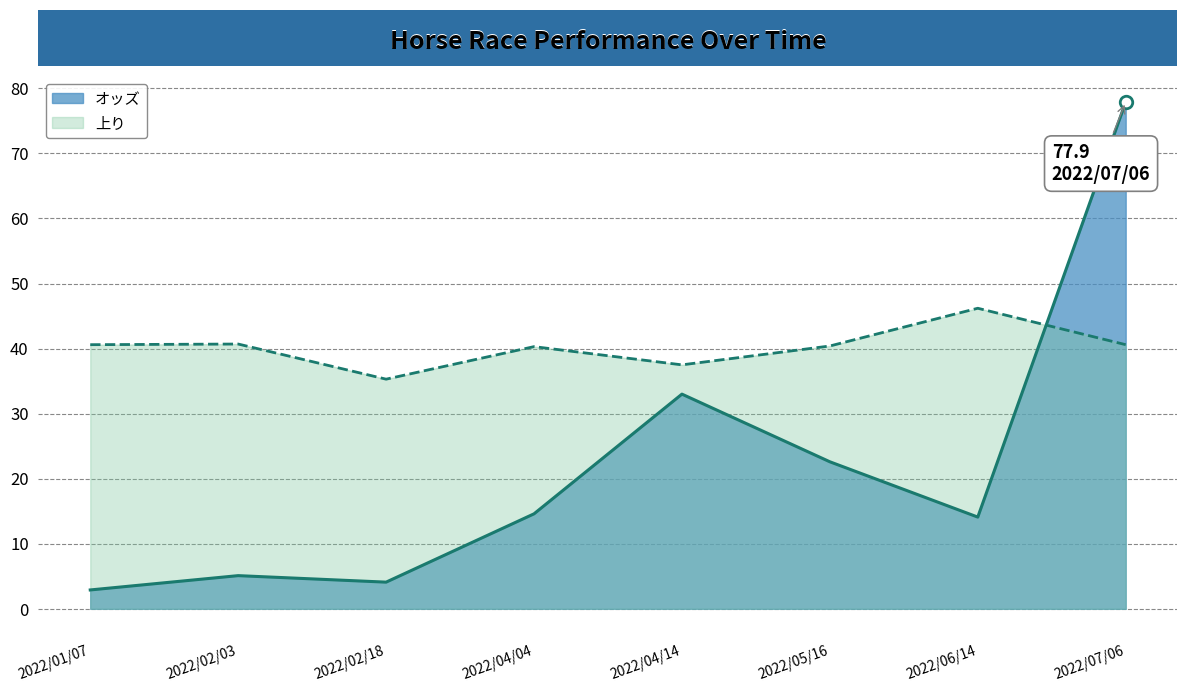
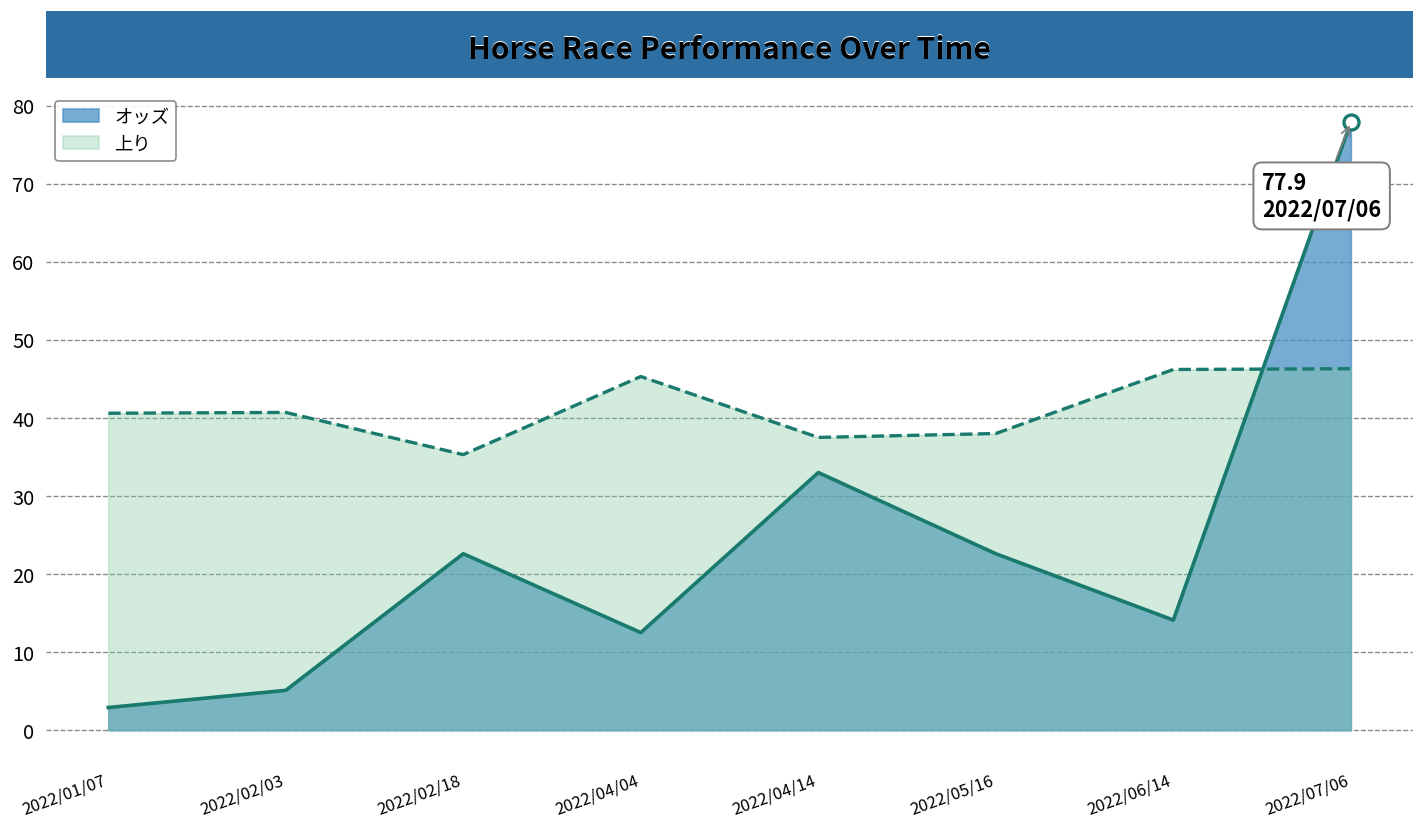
オッズ, 2022/02/18: 4 -> 23
オッズ, 2022/04/04: 15 -> 13
上り, 2022/04/04: 40 -> 45
上り, 2022/05/16: 40 -> 38
上り, 2022/07/06: 41 -> 46
